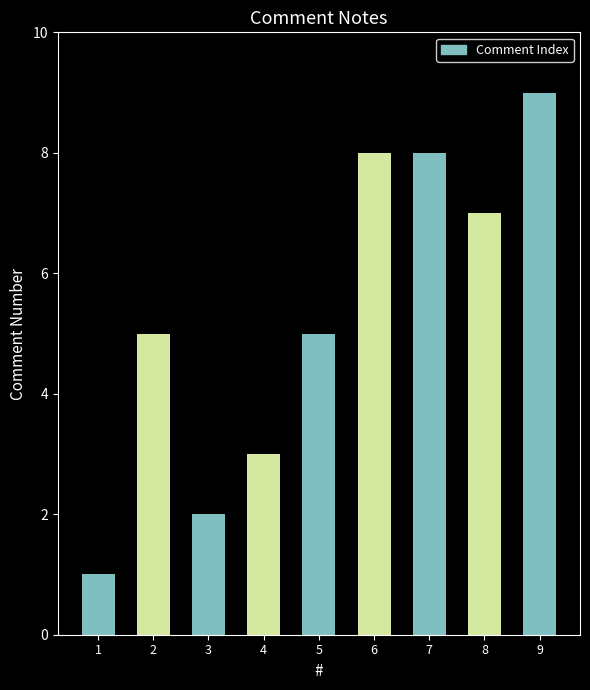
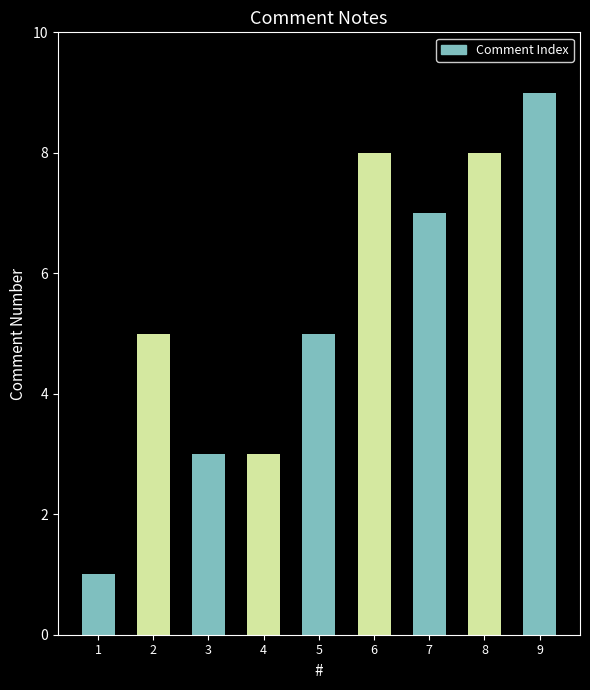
3: 2 -> 3
7: 8 -> 7
8: 7 -> 8
